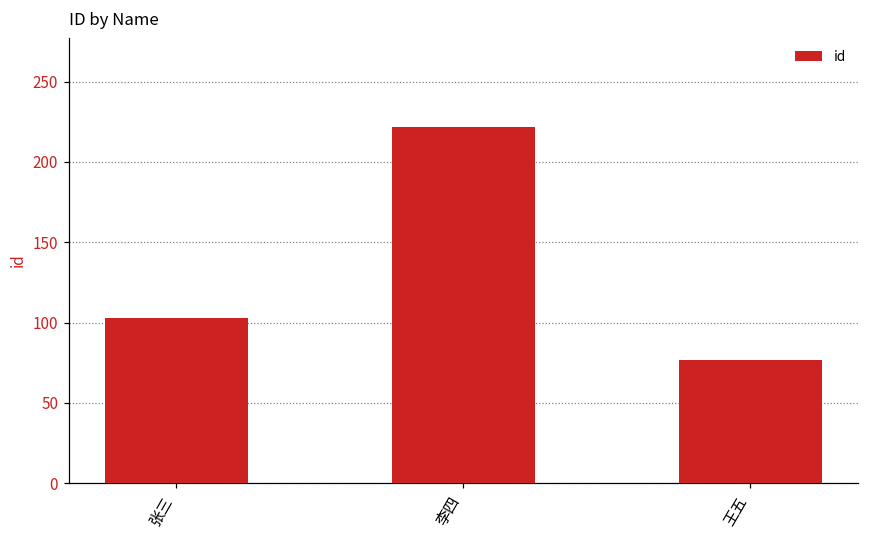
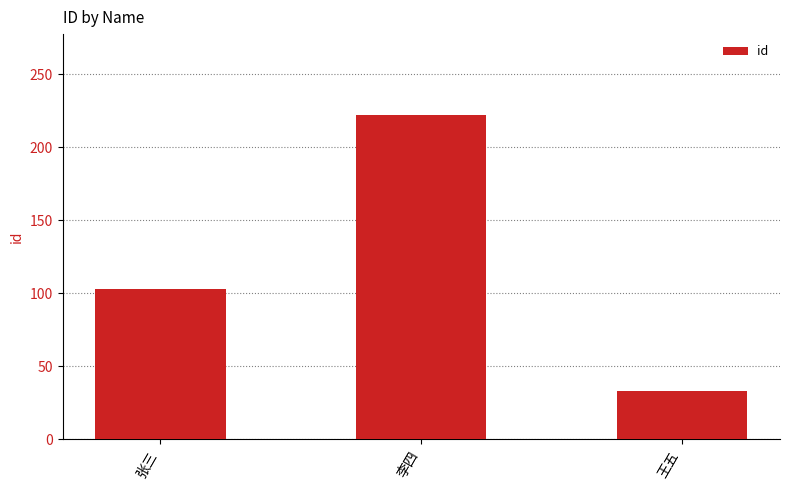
王五: 77 -> 33
